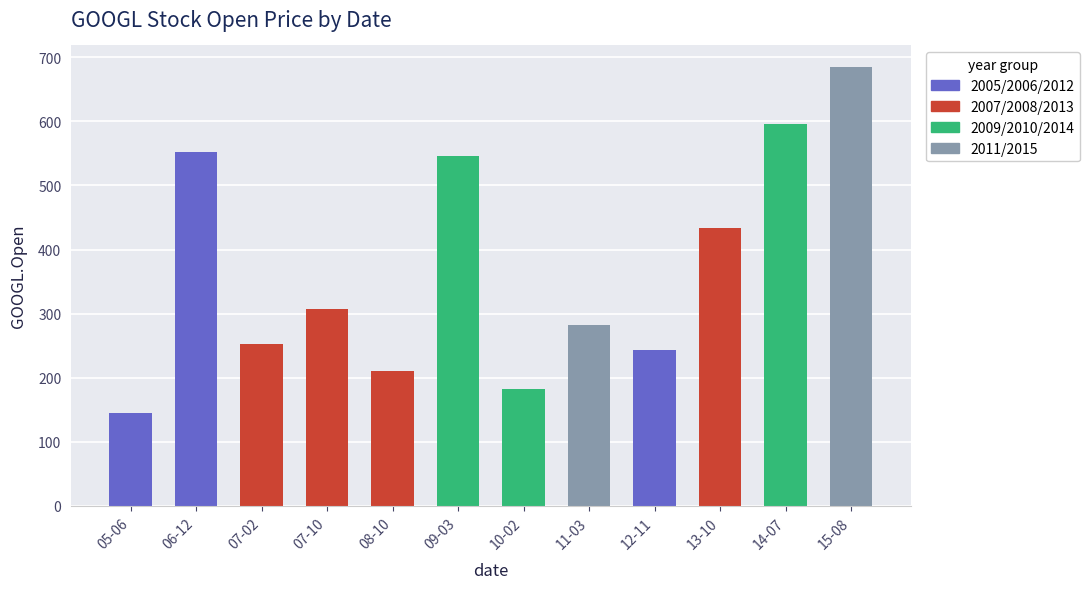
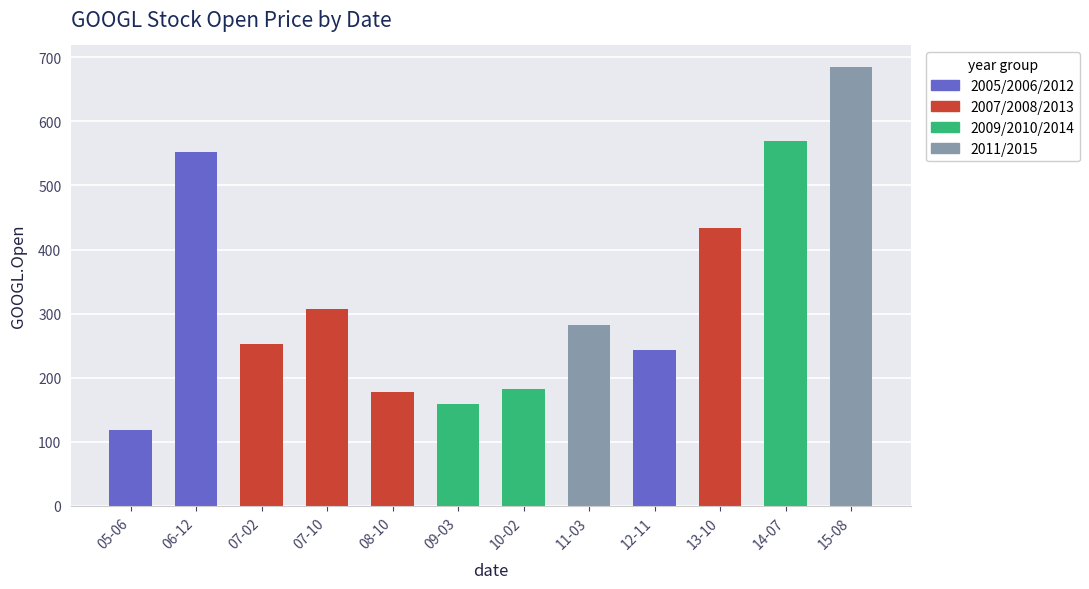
05-06: 150 -> 120
08-10: 210 -> 180
09-03: 550 -> 160
14-07: 600 -> 570
